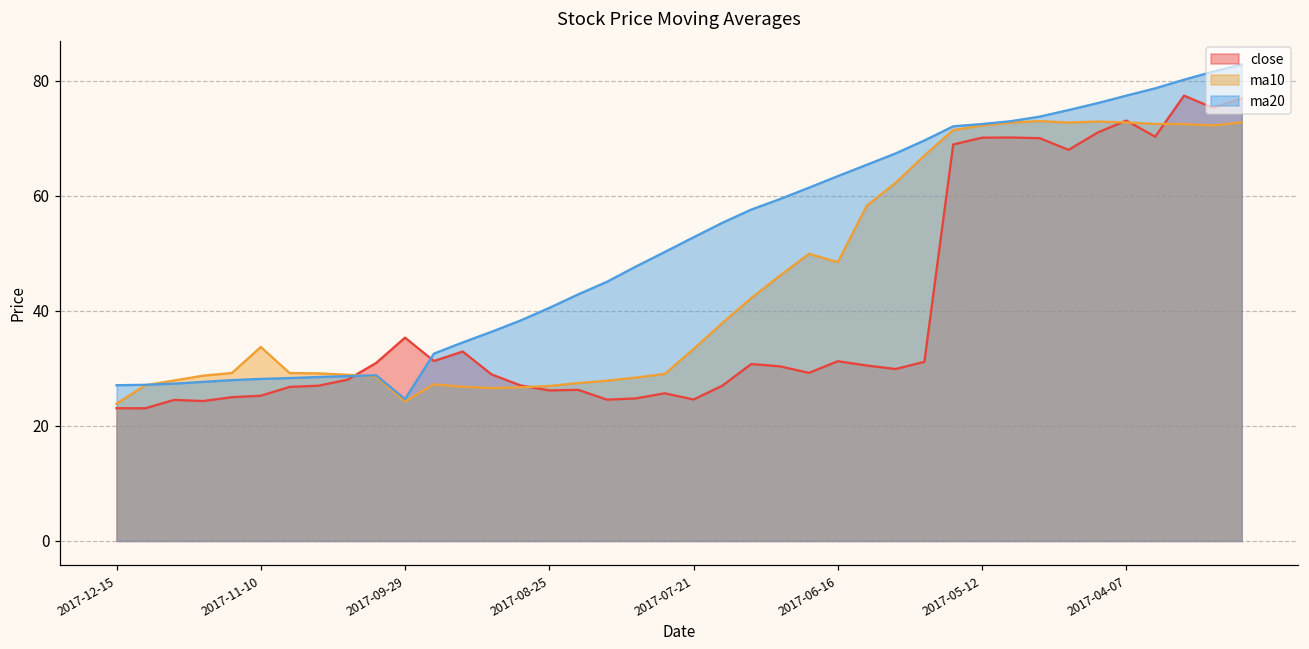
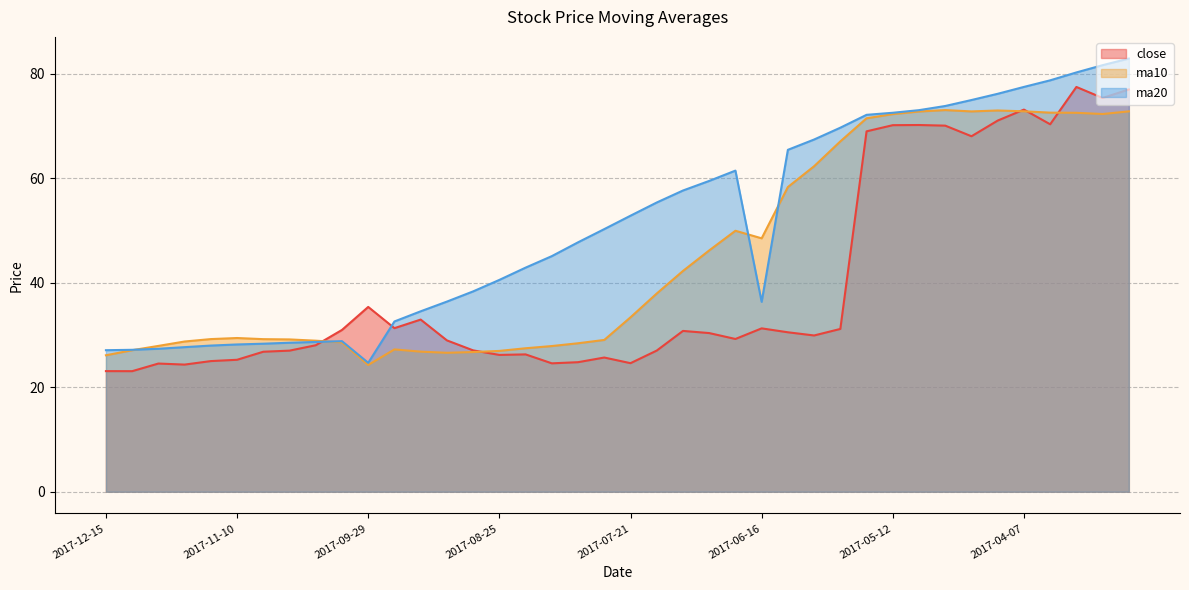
ma10, 2017-12-15: 24 -> 26
ma10, 2017-11-10: 34 -> 29
ma20, 2017-06-16: 63 -> 36
